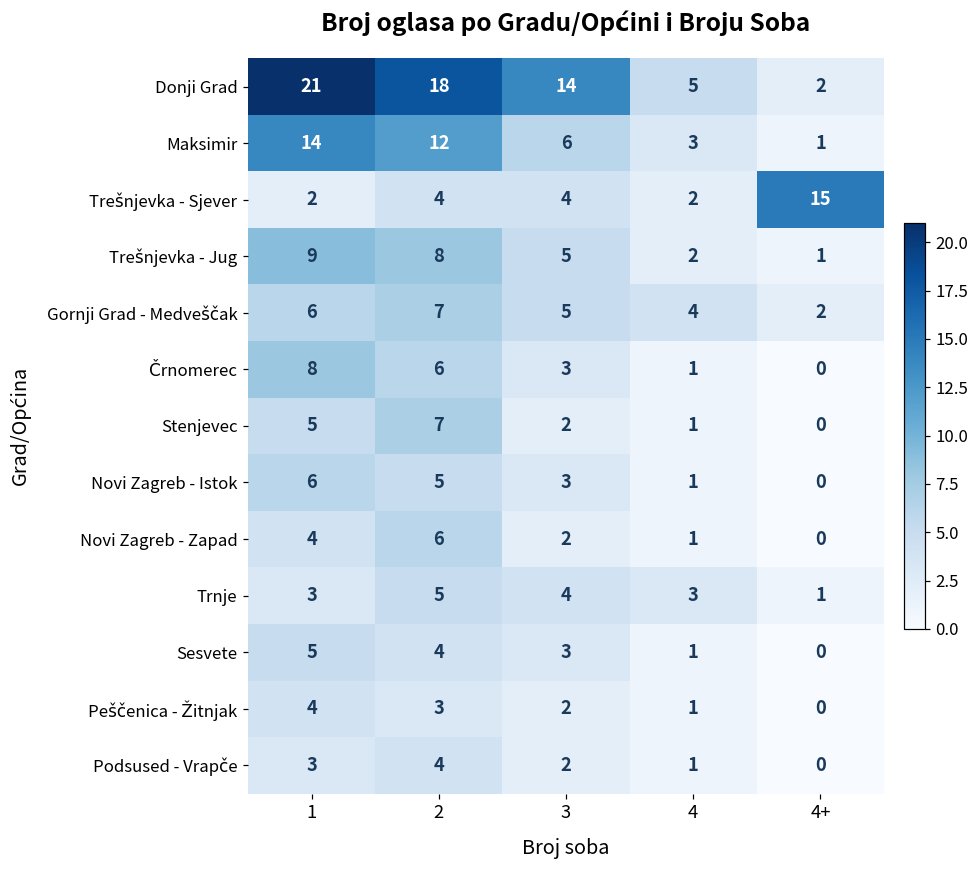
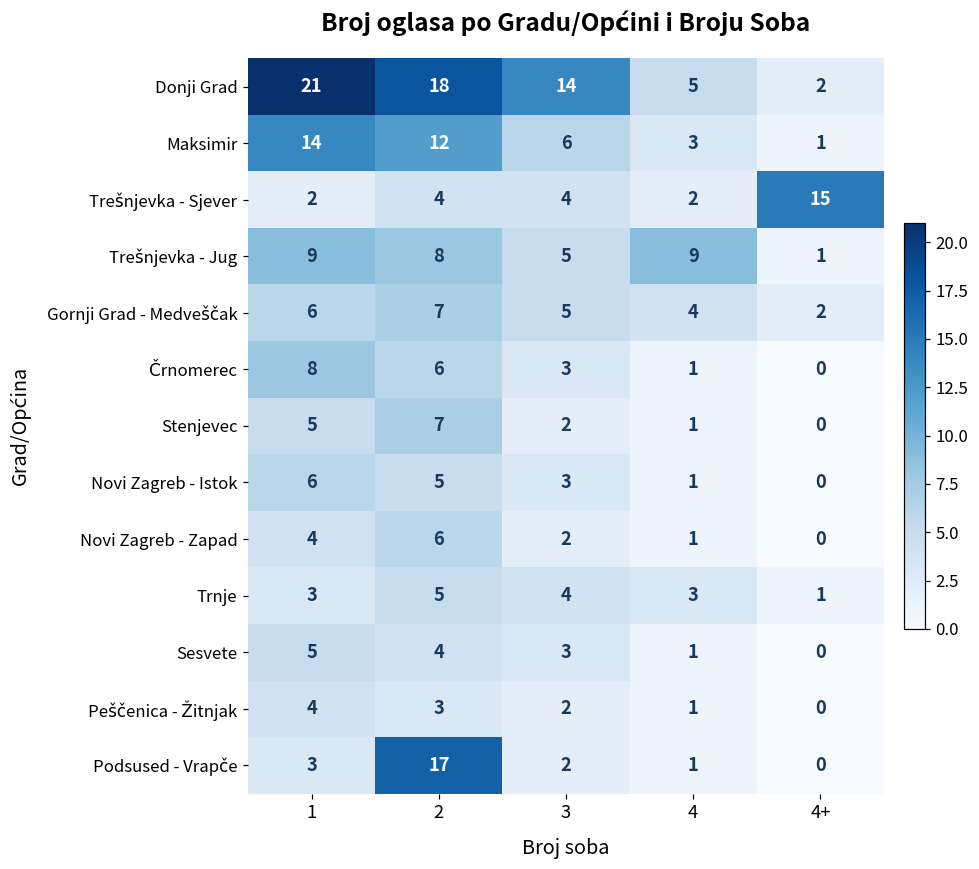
Trešnjevka - Jug, 4: 2 -> 9
Podsused - Vrapče, 2: 4 -> 17
